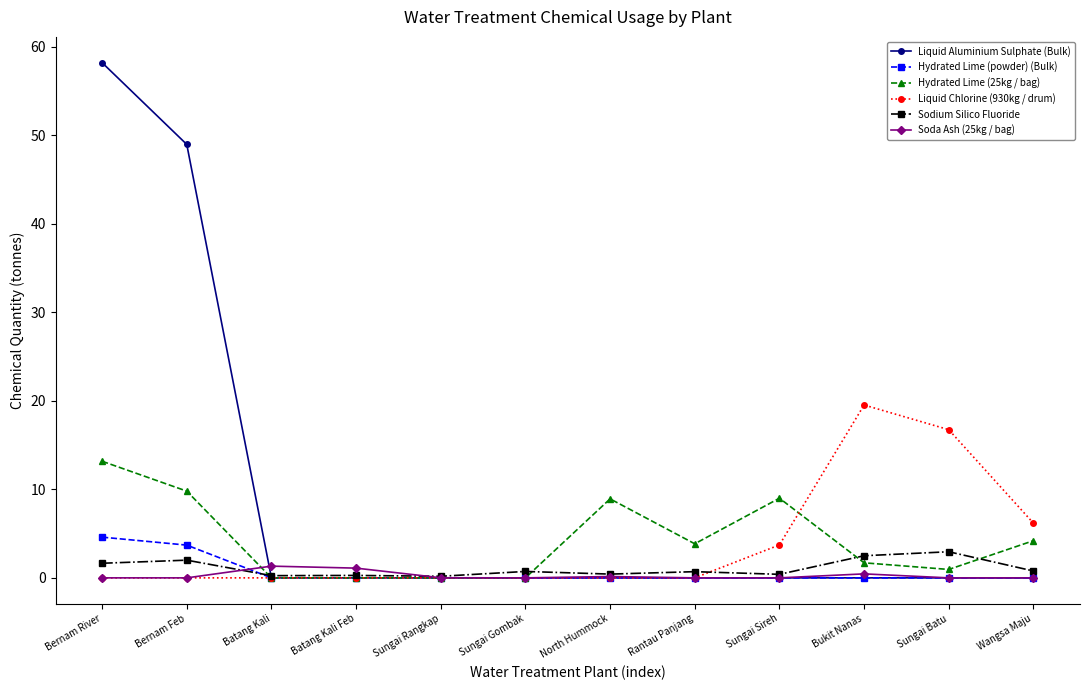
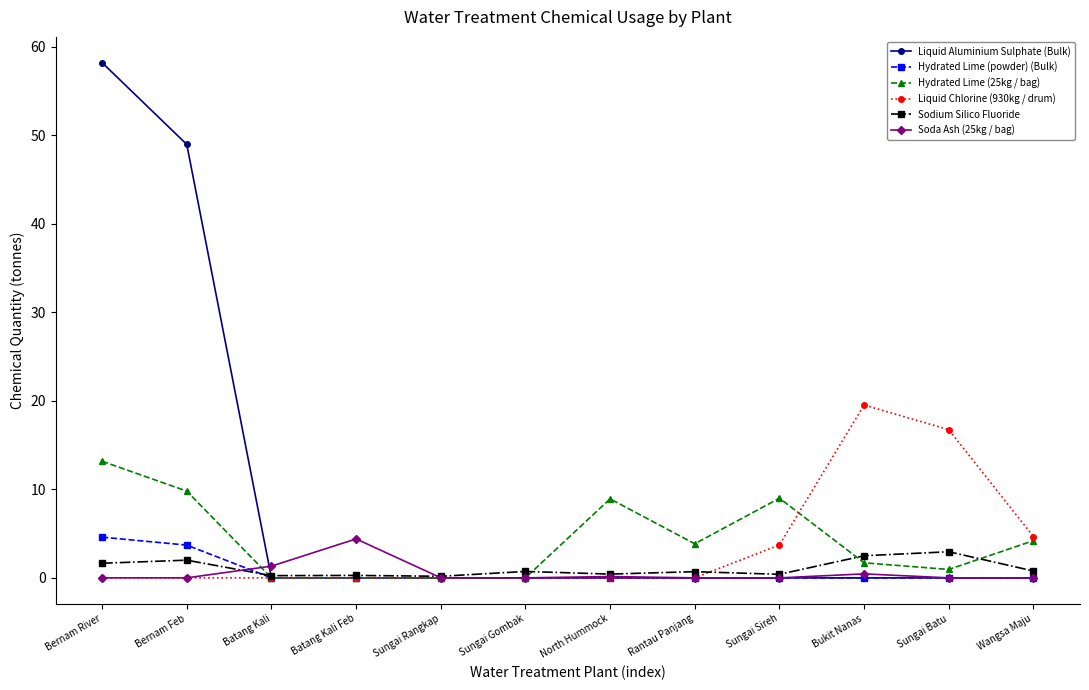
Soda Ash (25kg / bag), Batang Kali Feb: 1 -> 4
Liquid Chlorine (930kg / drum), Wangsa Maju: 6 -> 5
